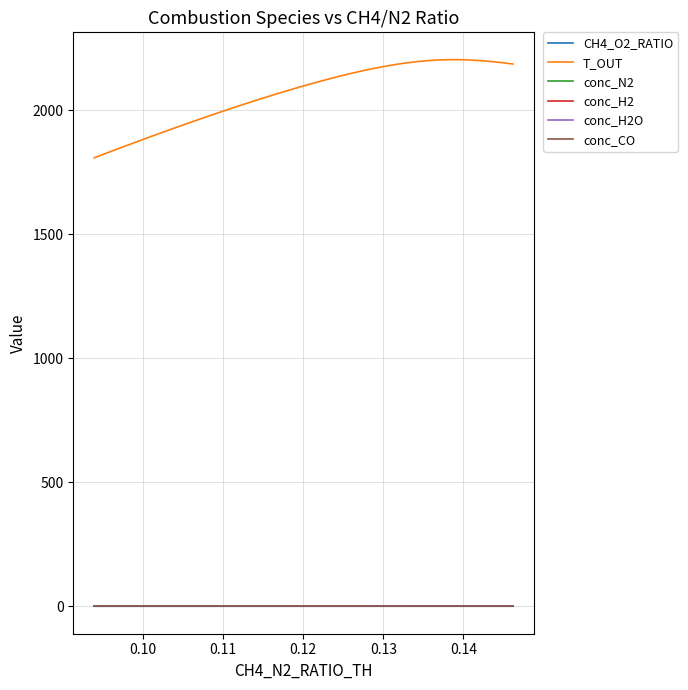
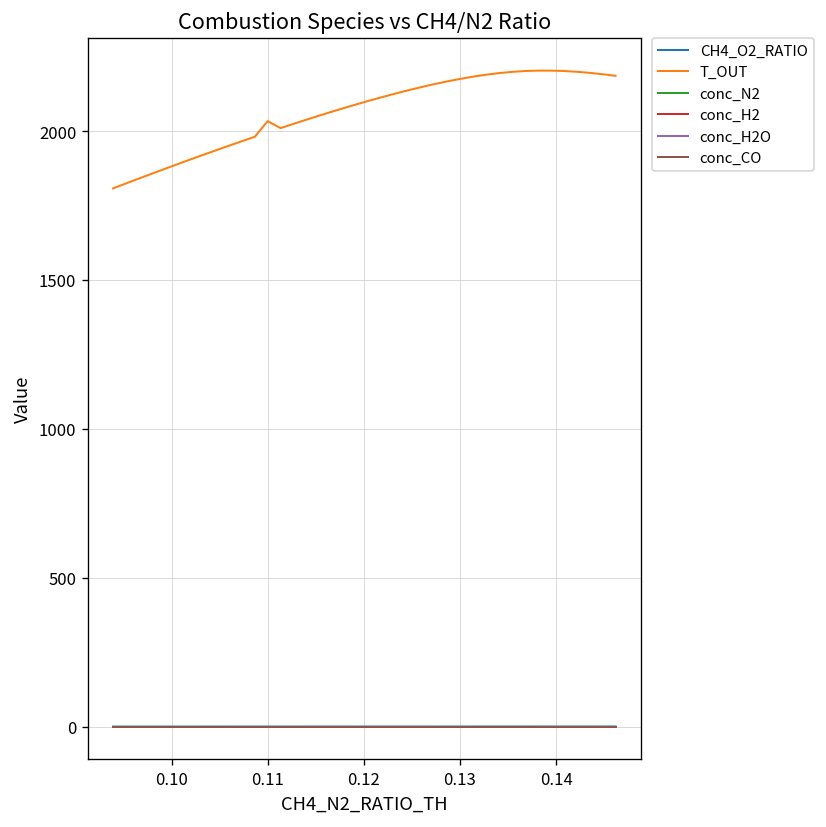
T_OUT, 0.11: 2000 -> 2030
